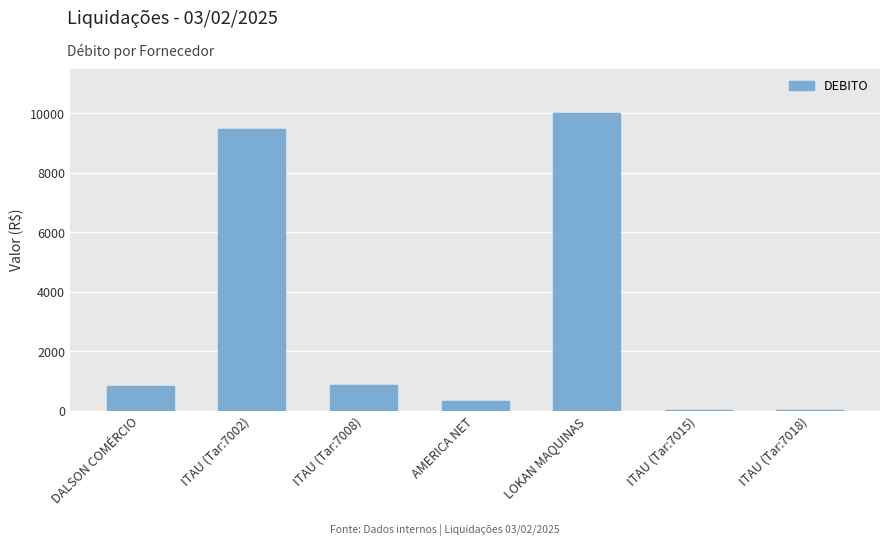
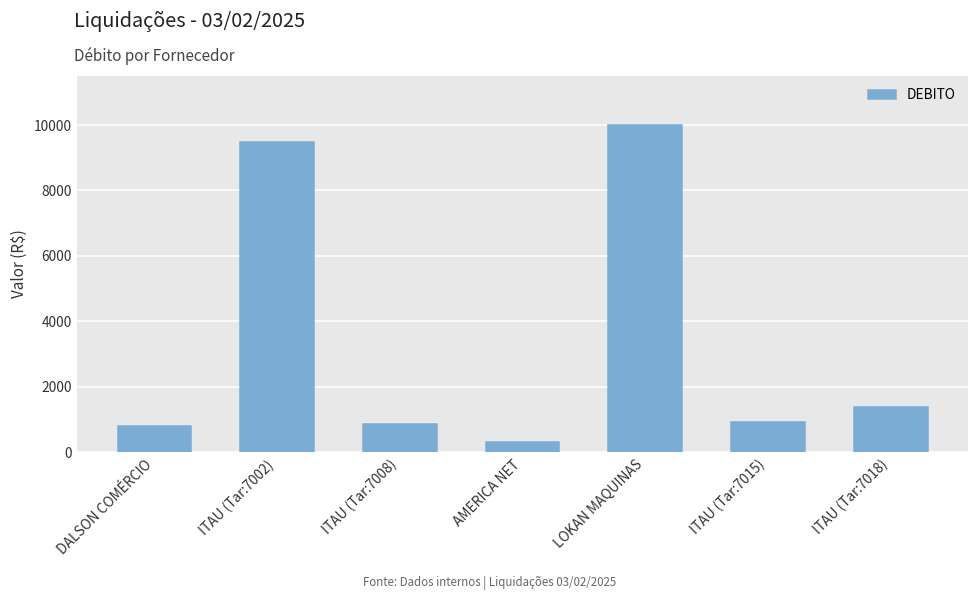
ITAU (Tar:7015): 0 -> 900
ITAU (Tar:7018): 0 -> 1400
